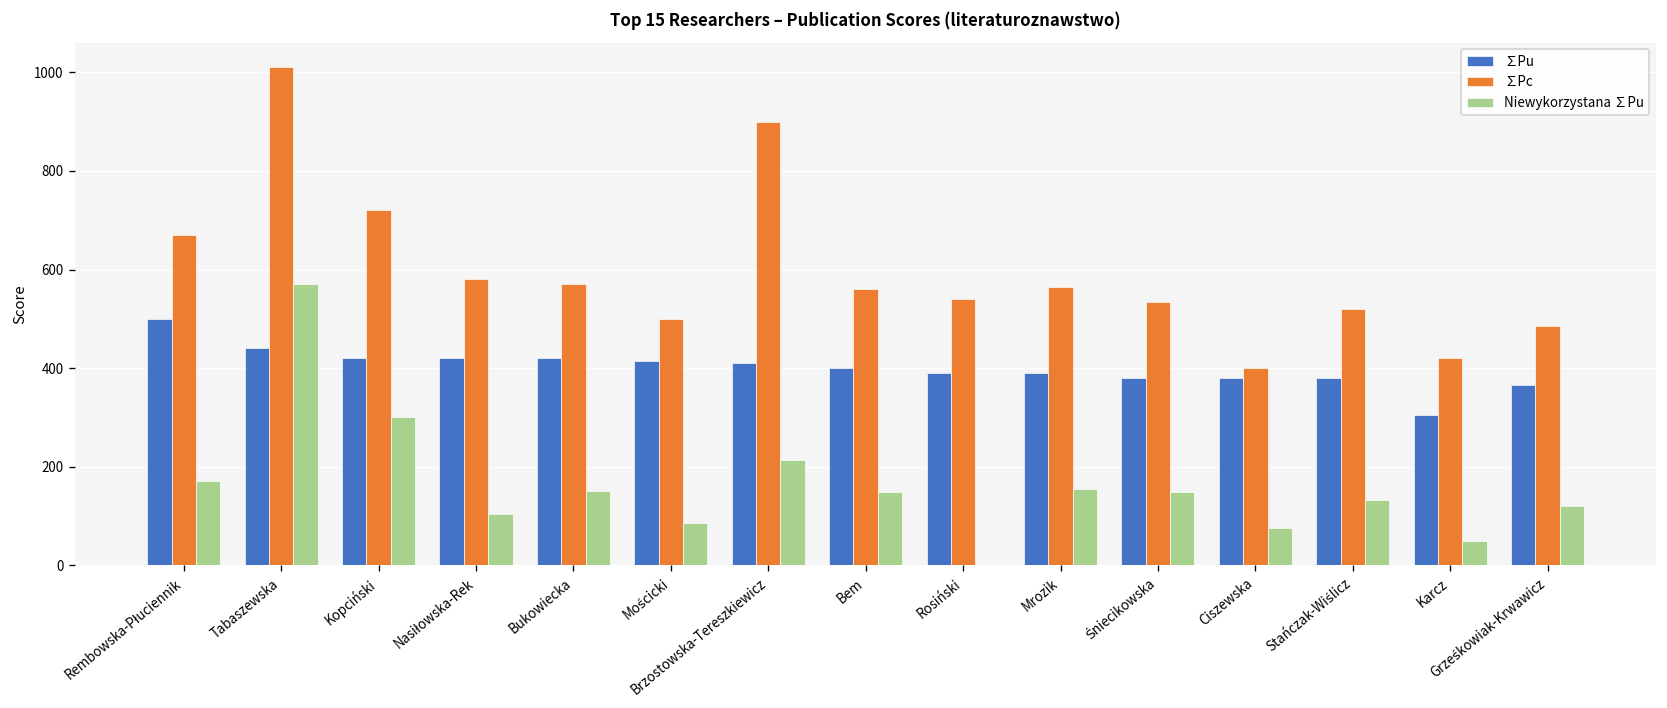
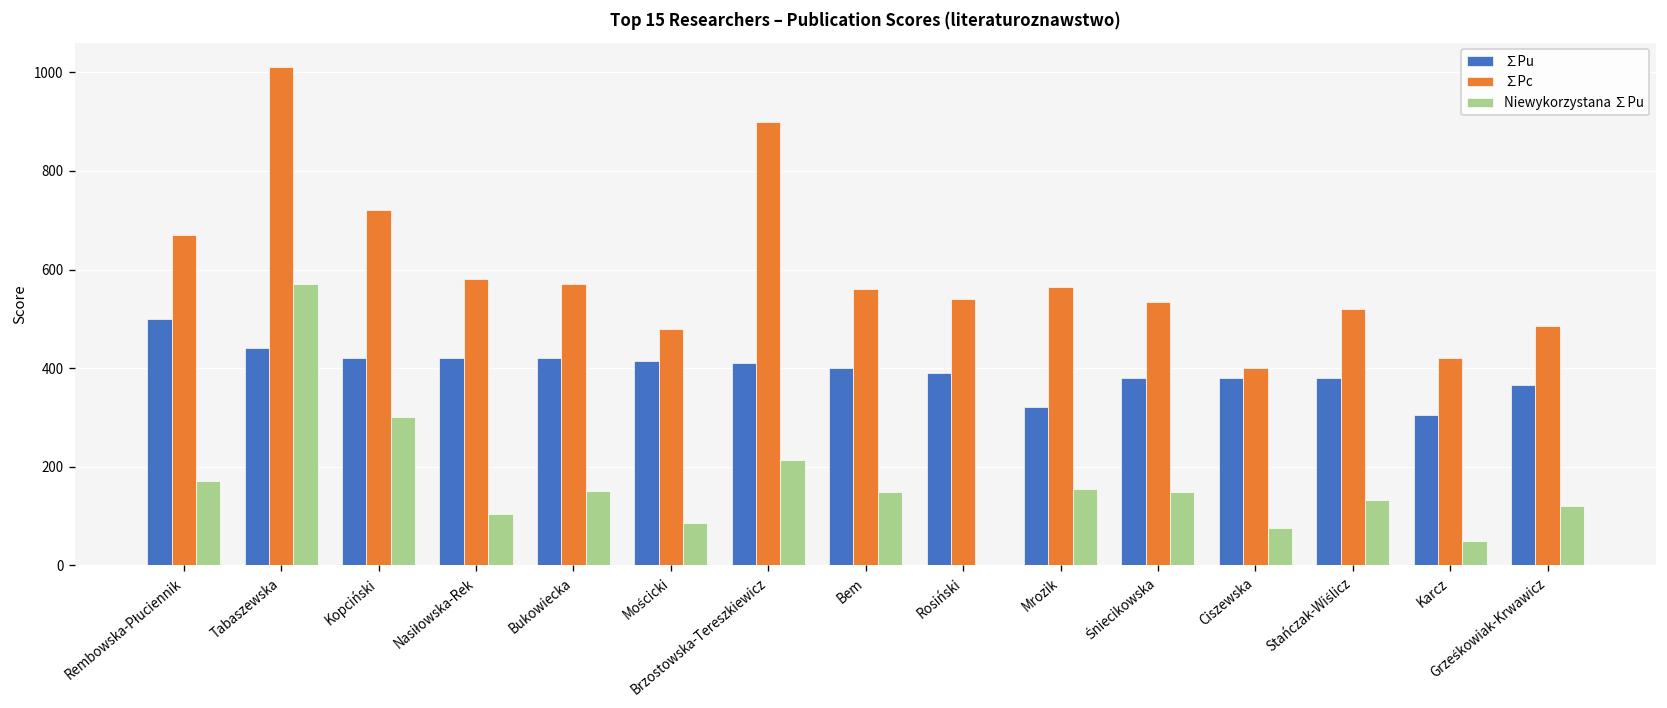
∑Pc, Mościcki: 500 -> 480
∑Pu, Mrozik: 390 -> 320
